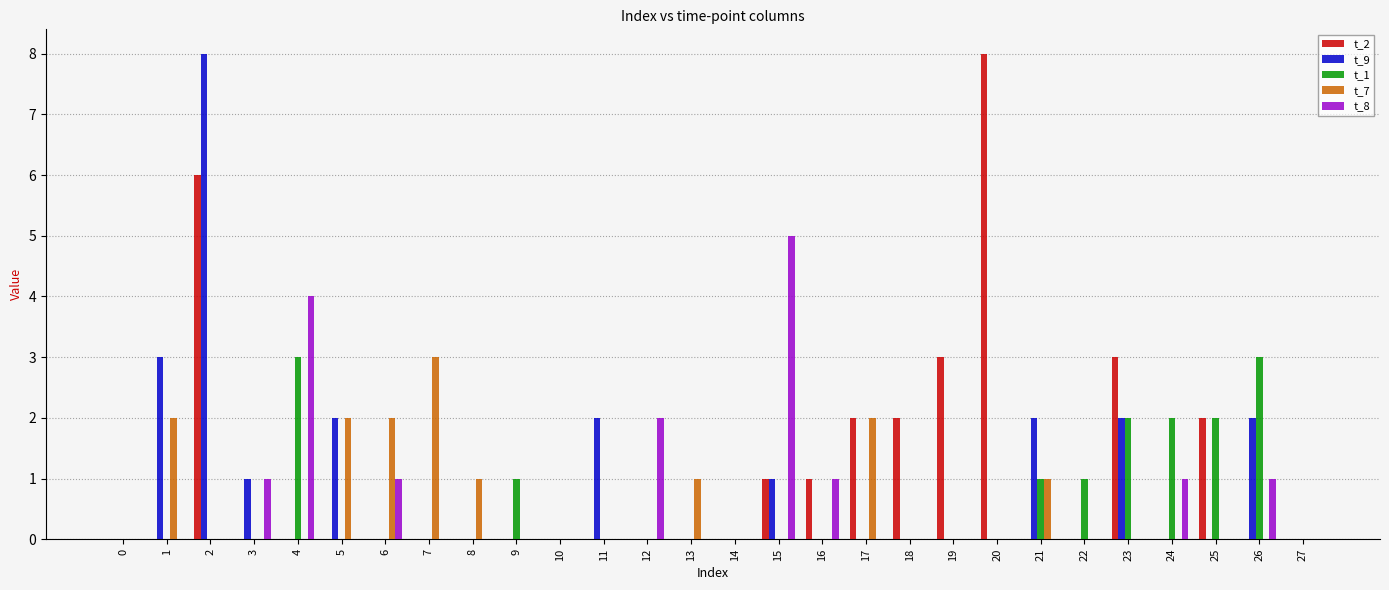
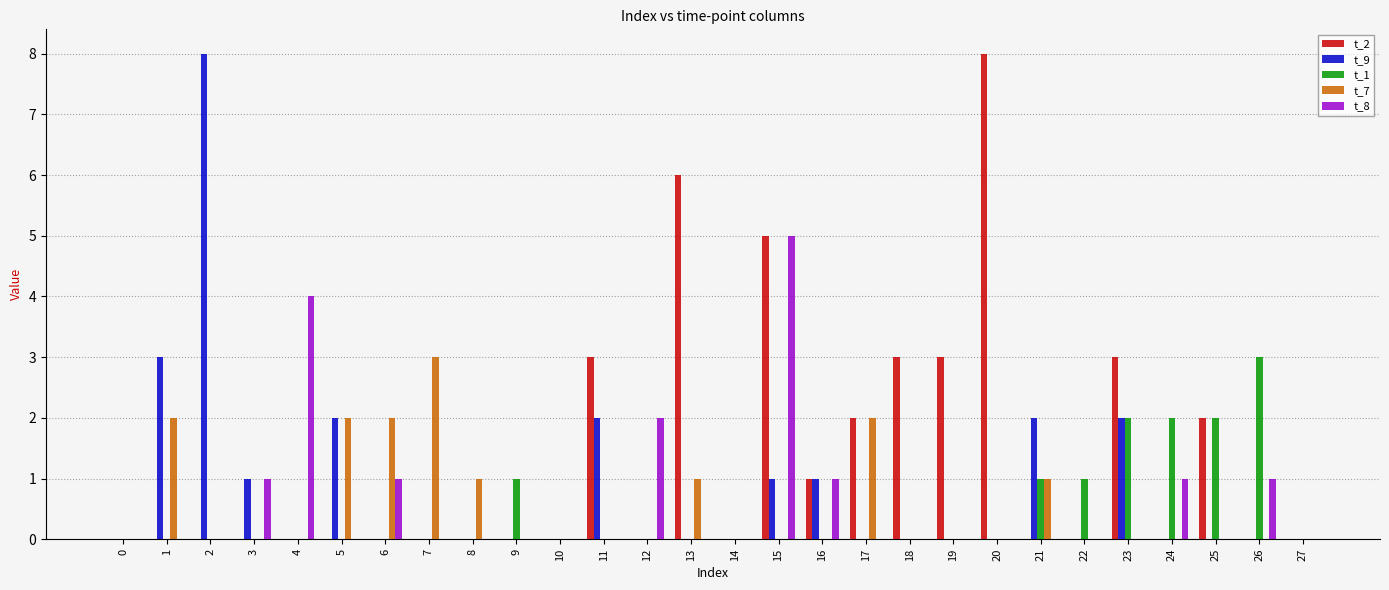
t_2, 2: 6 -> 0
t_1, 4: 3 -> 0
t_2, 11: 0 -> 3
t_2, 13: 0 -> 6
t_2, 15: 1 -> 5
t_9, 16: 0 -> 1
t_2, 18: 2 -> 3
t_9, 26: 2 -> 0
